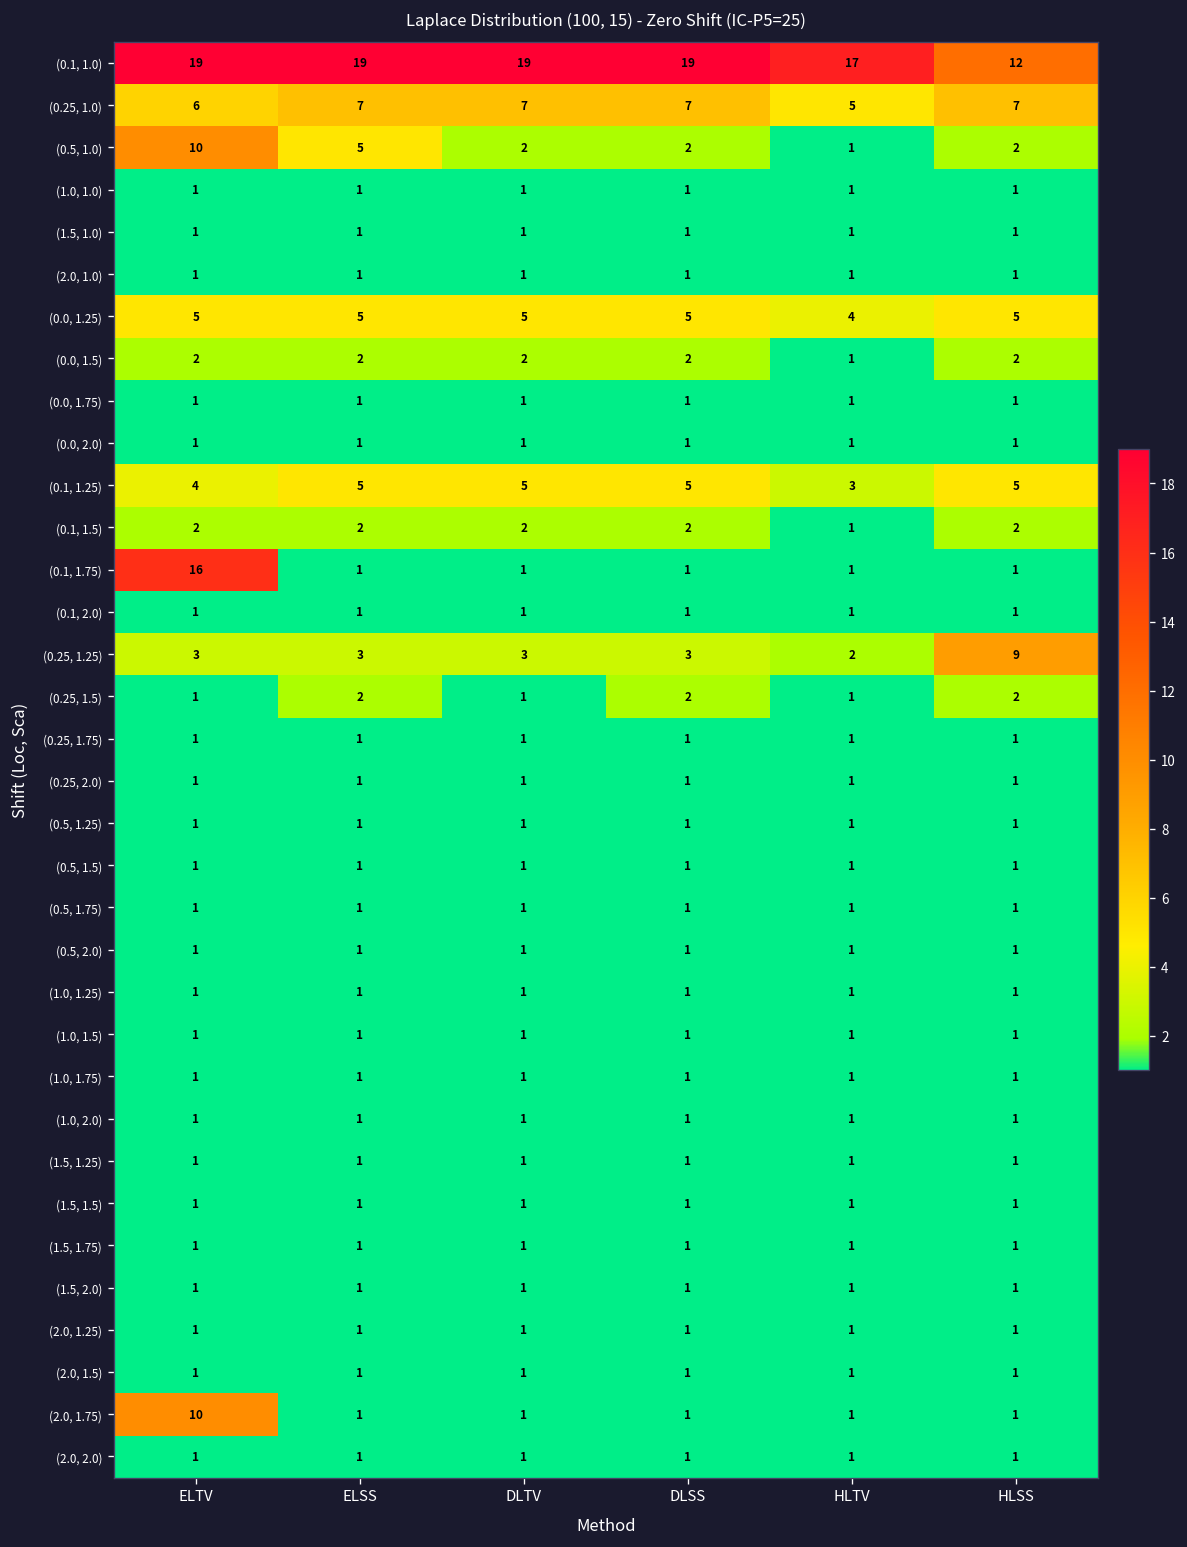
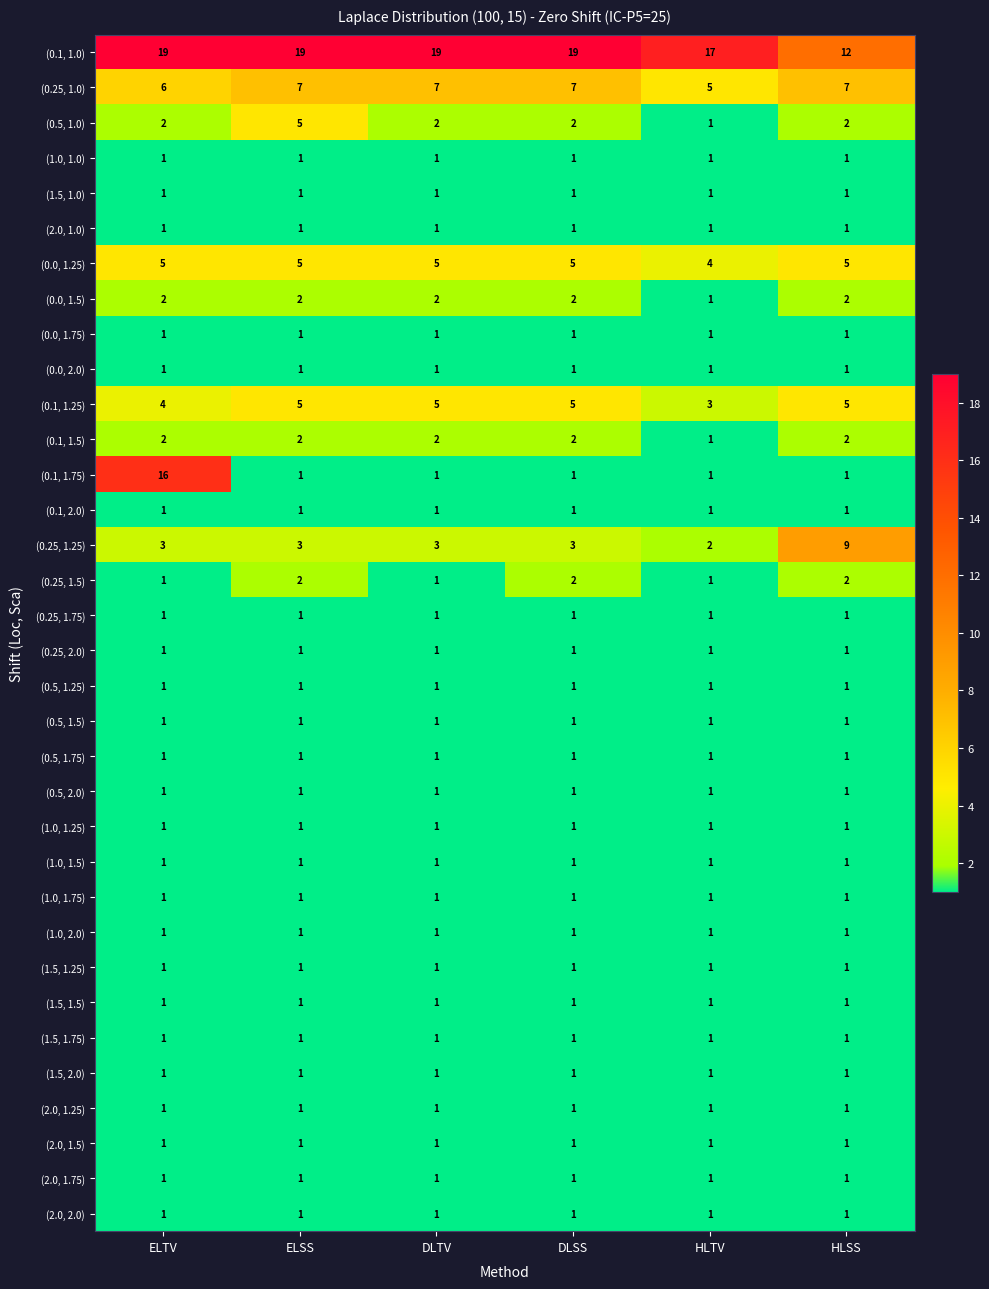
(0.5, 1.0), ELTV: 10 -> 2
(2.0, 1.75), ELTV: 10 -> 1
